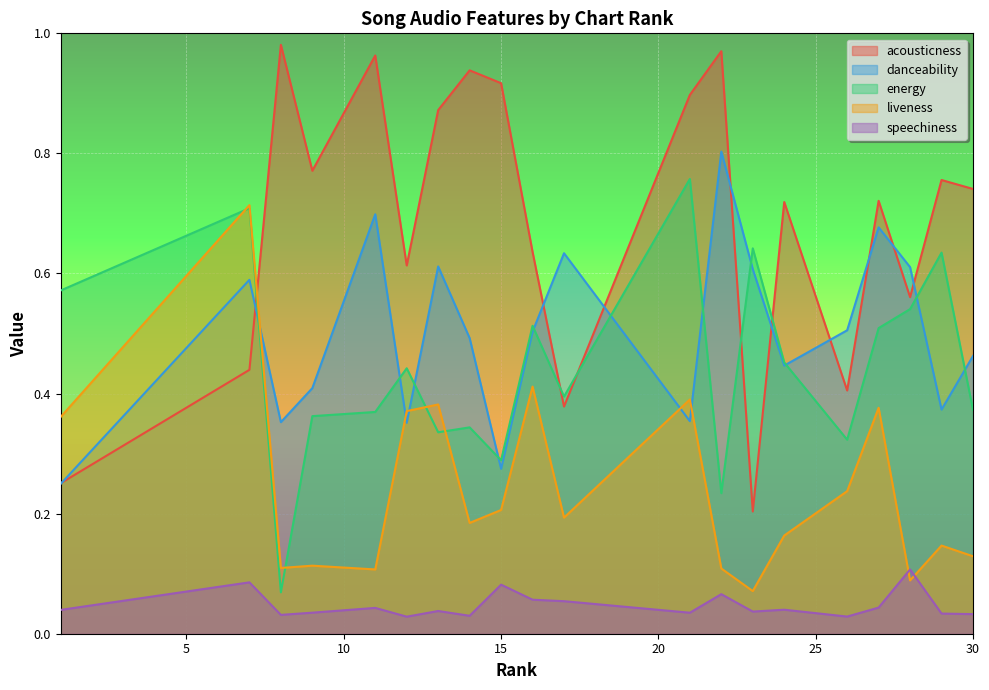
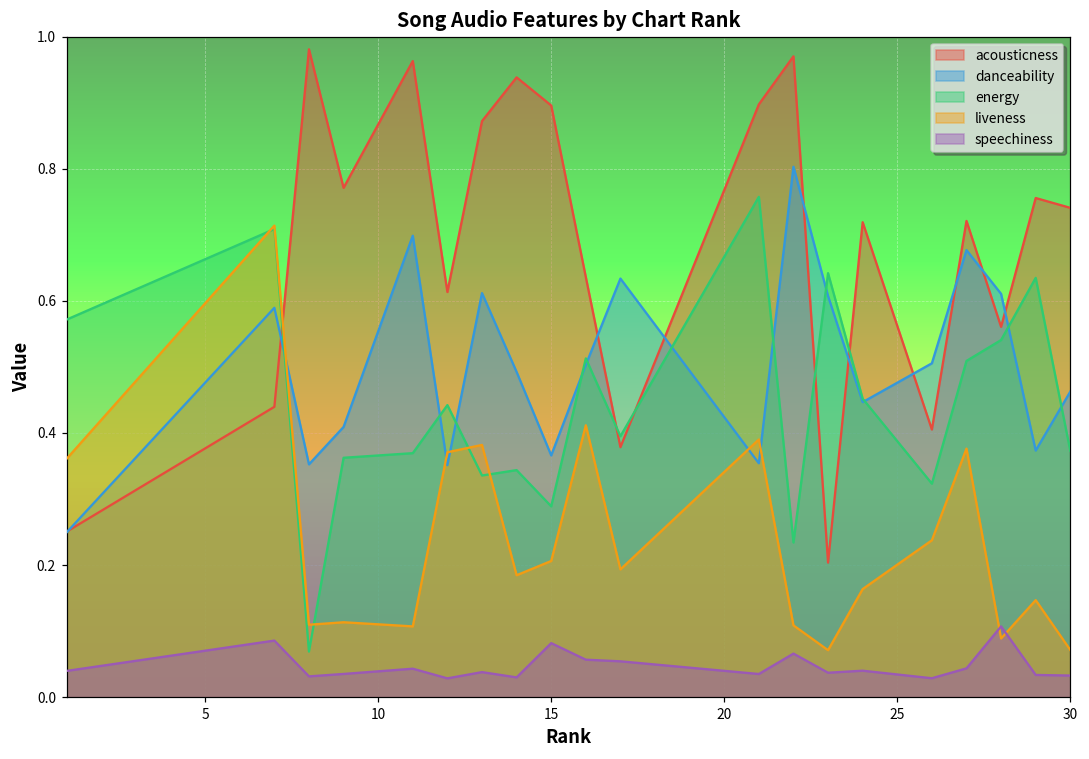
acousticness, 15: 0.92 -> 0.90
danceability, 15: 0.27 -> 0.37
liveness, 30: 0.13 -> 0.07
